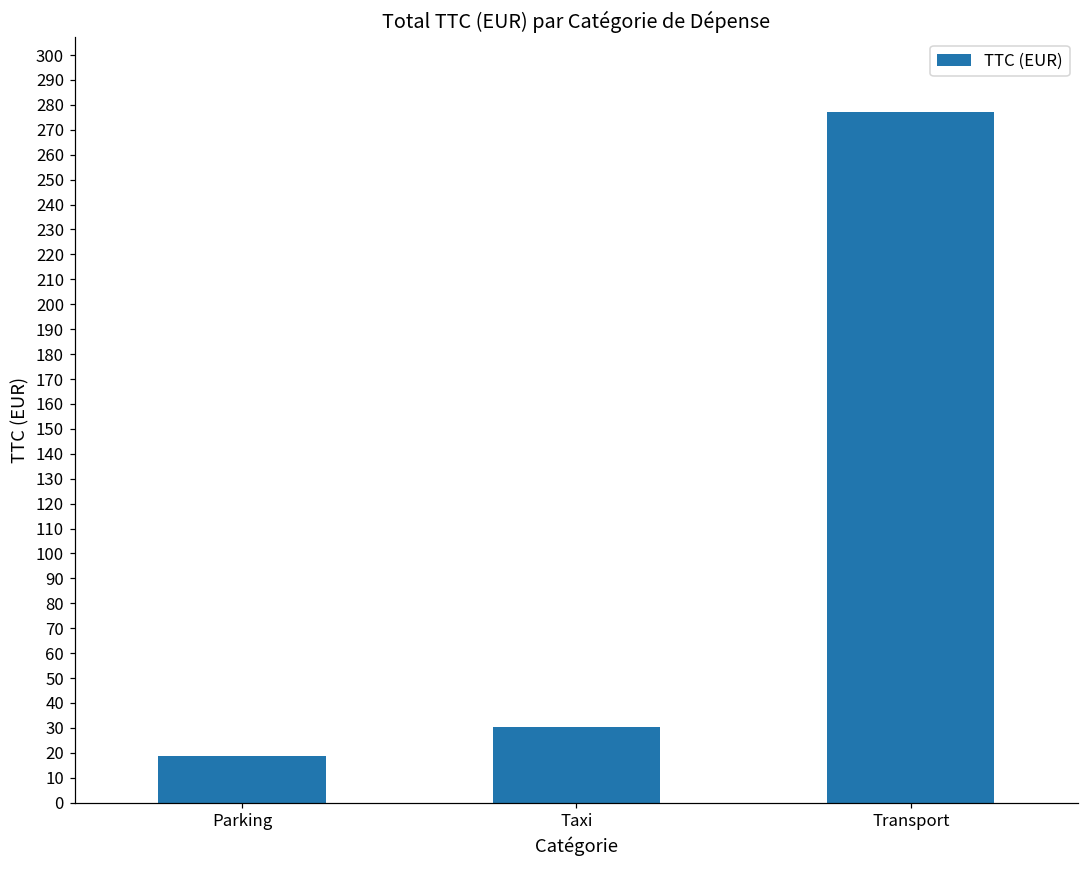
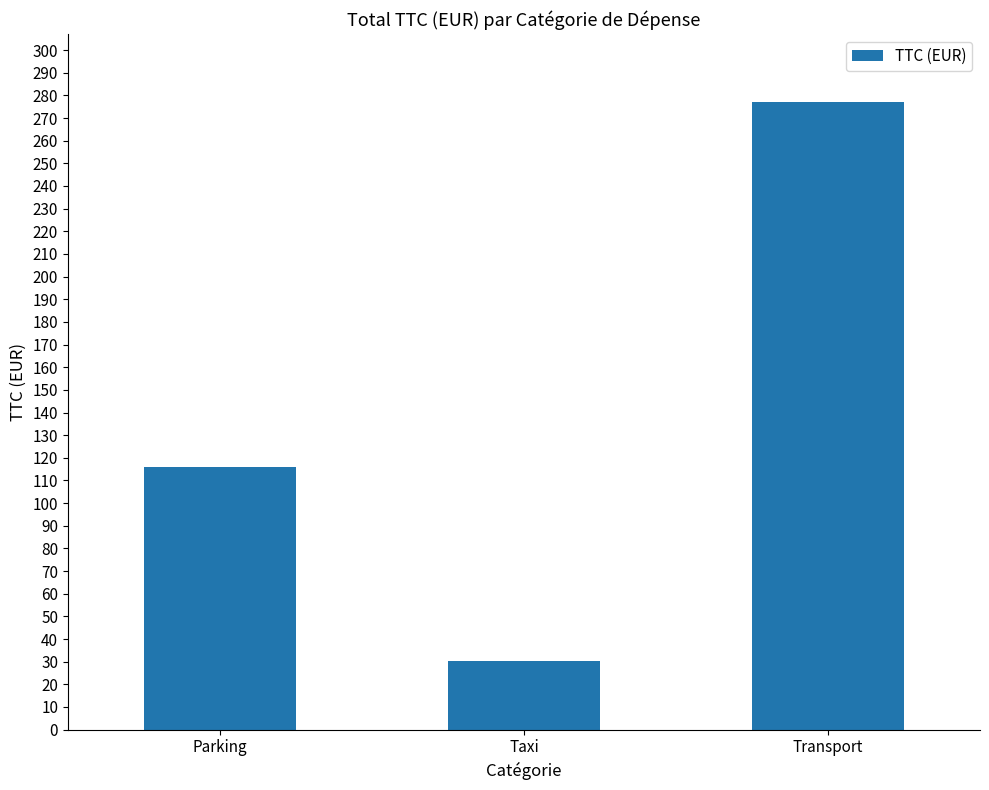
Parking: 19 -> 116
